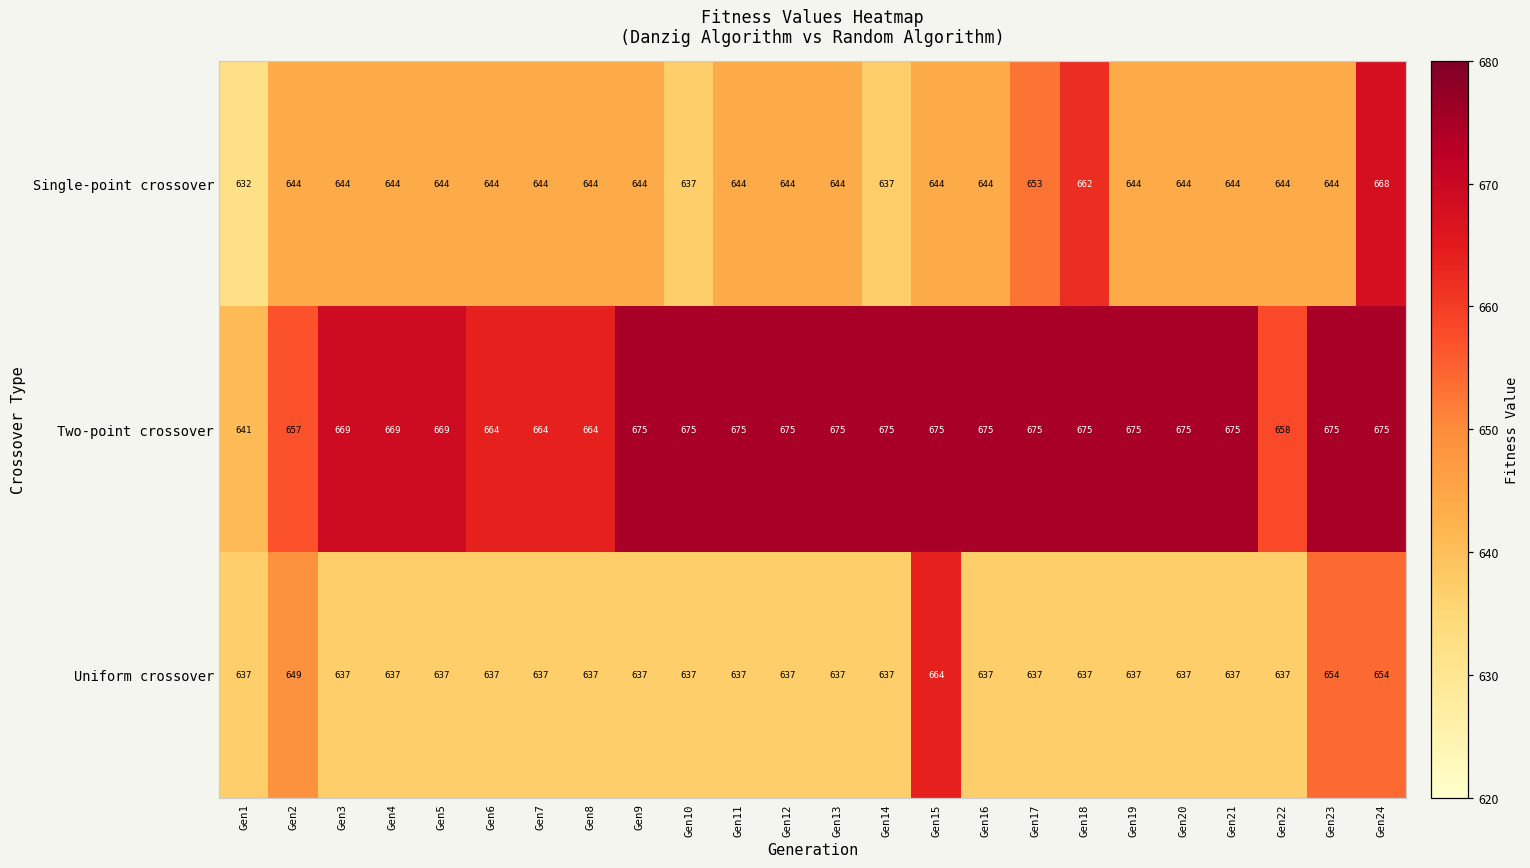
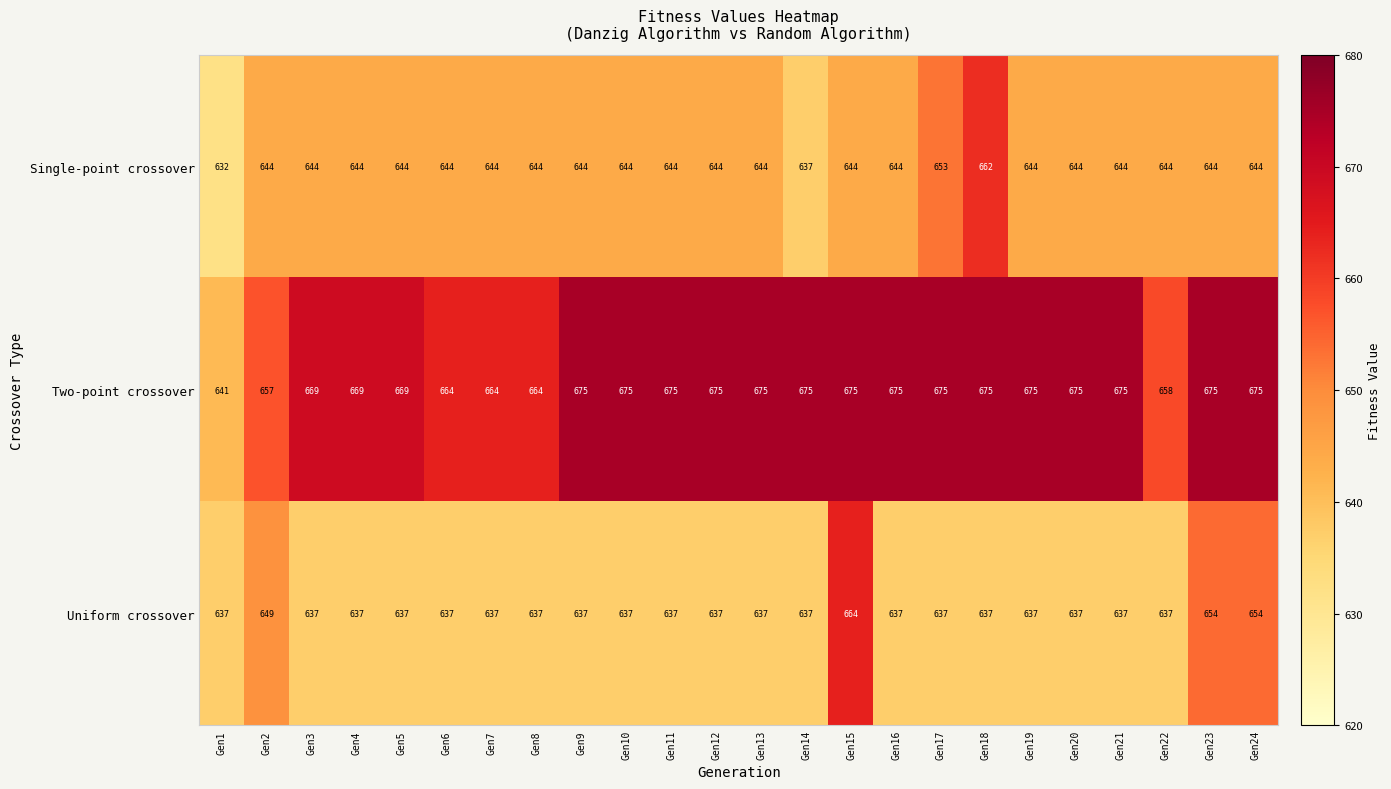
Single-point crossover, Gen10: 637 -> 644
Single-point crossover, Gen24: 668 -> 644
